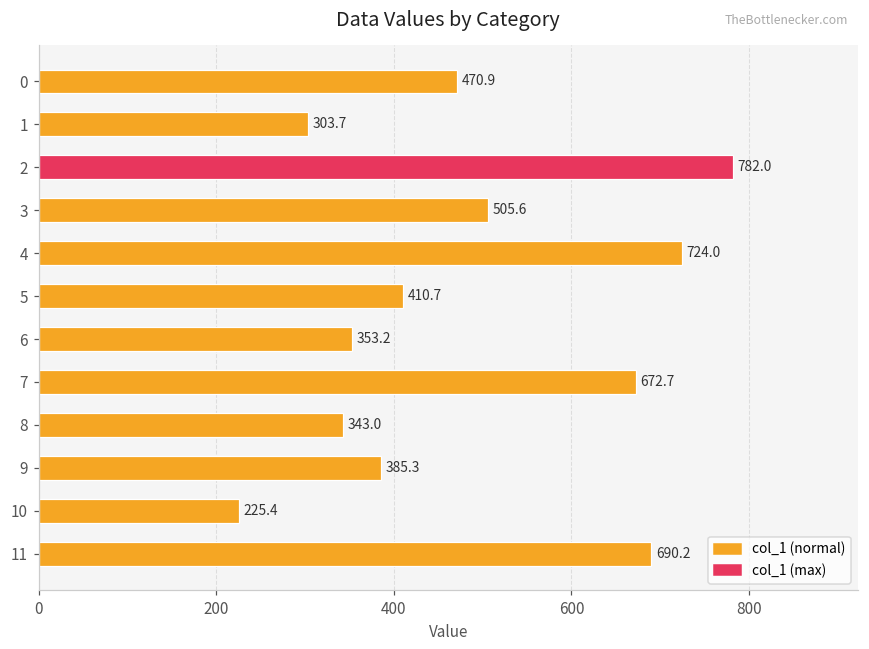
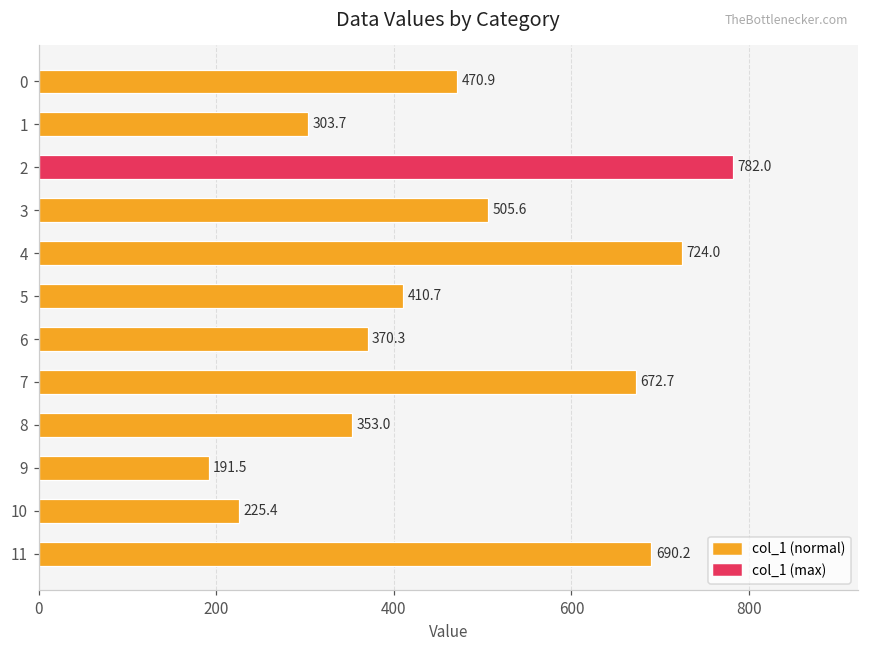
6: 353.2 -> 370.3
8: 343.0 -> 353.0
9: 385.3 -> 191.5
